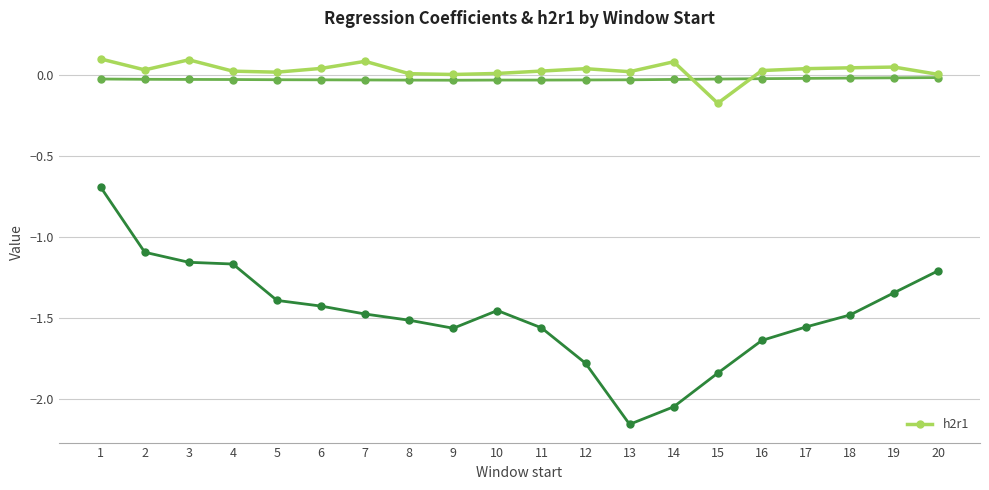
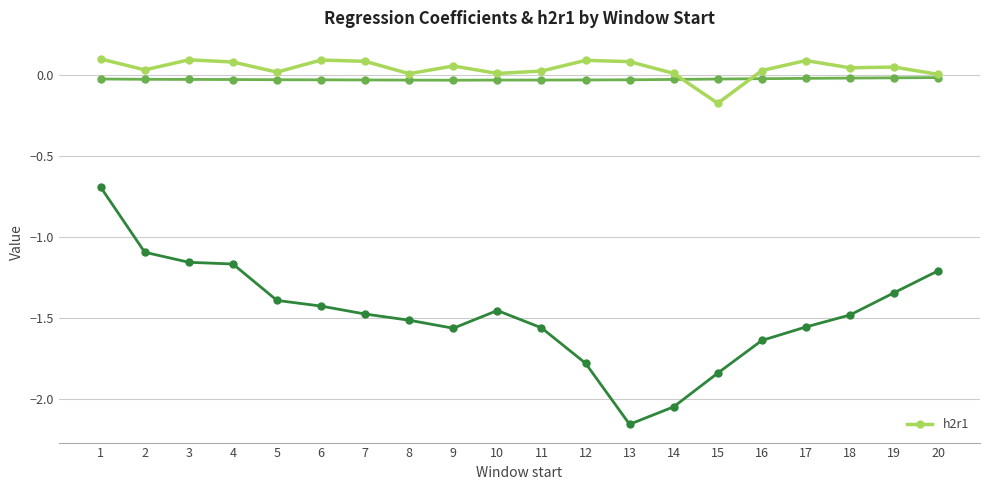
h2r1, 4: 0.02 -> 0.08
h2r1, 6: 0.04 -> 0.09
h2r1, 9: 0.00 -> 0.06
h2r1, 12: 0.04 -> 0.09
h2r1, 13: 0.02 -> 0.08
h2r1, 14: 0.08 -> 0.01
h2r1, 17: 0.04 -> 0.09
